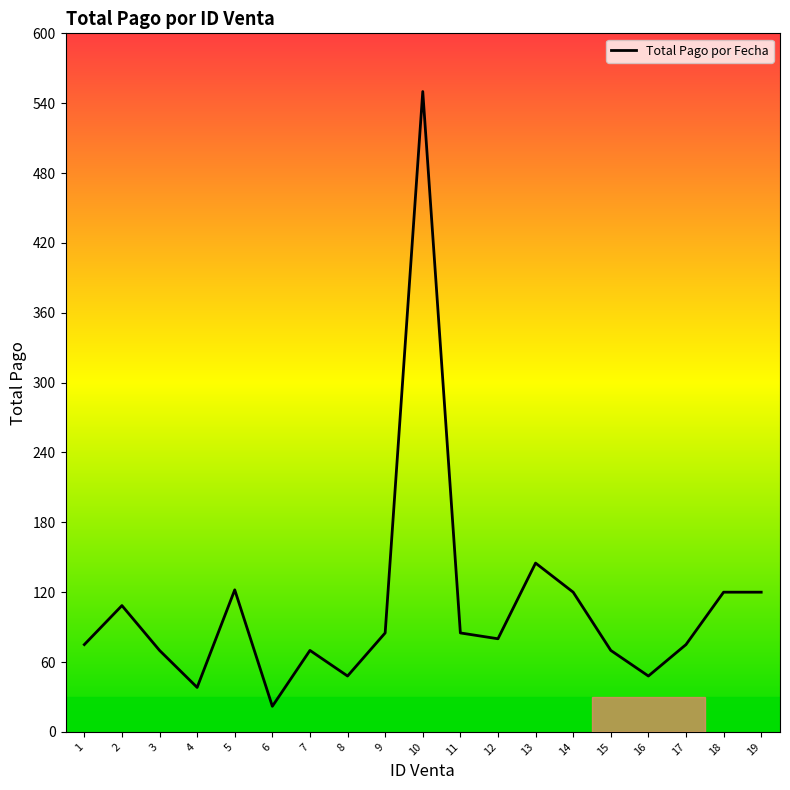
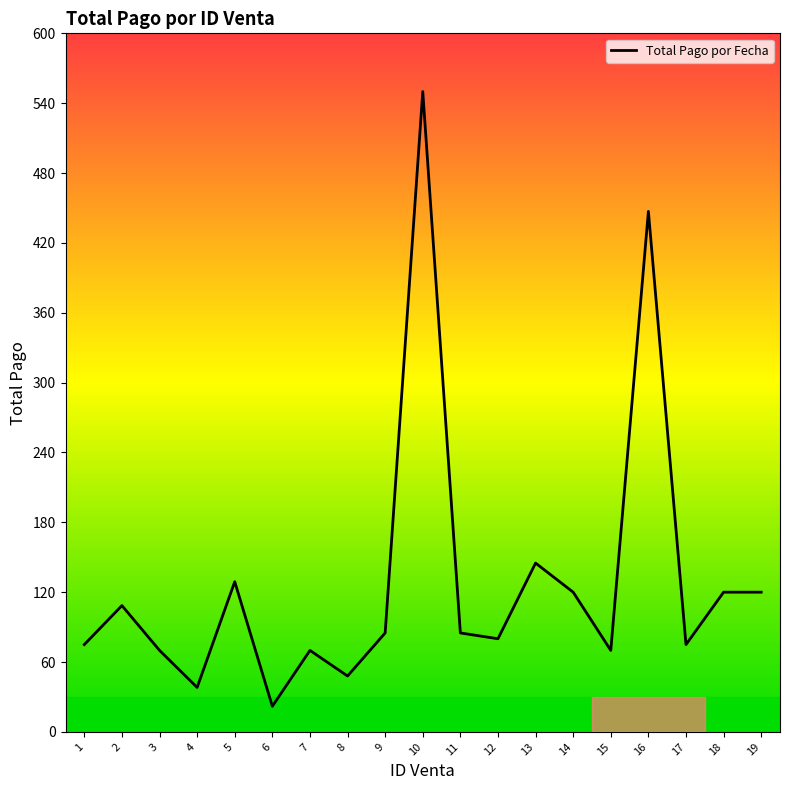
5: 122 -> 129
16: 48 -> 447
